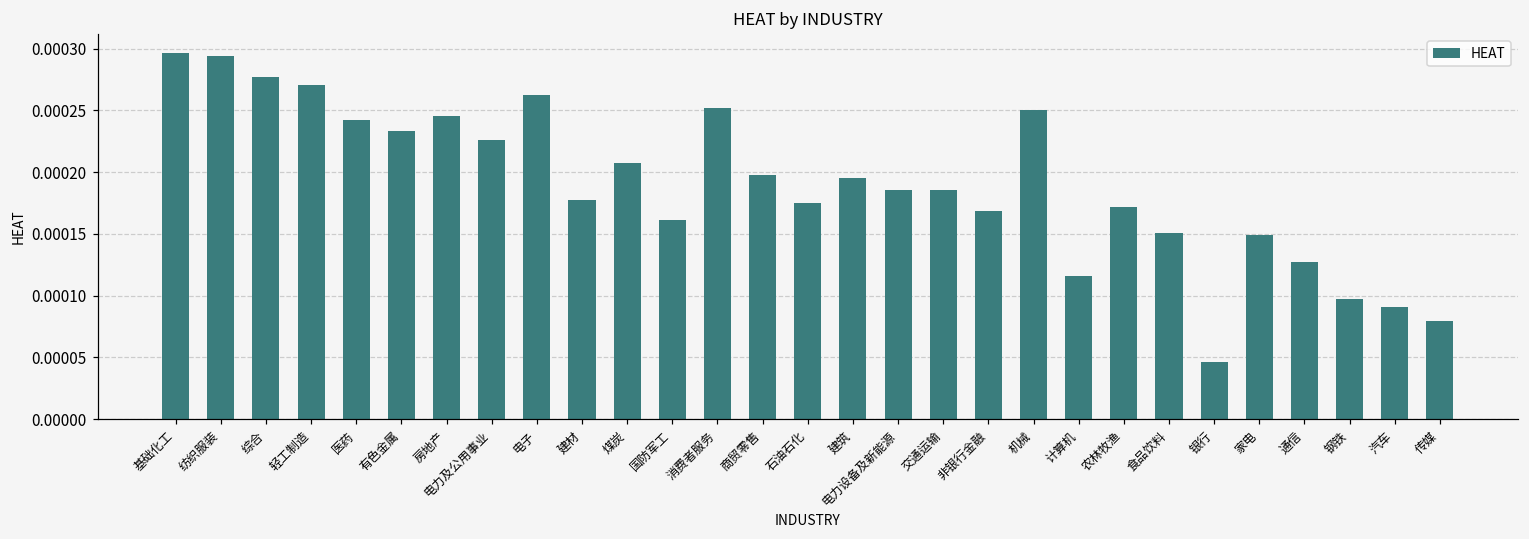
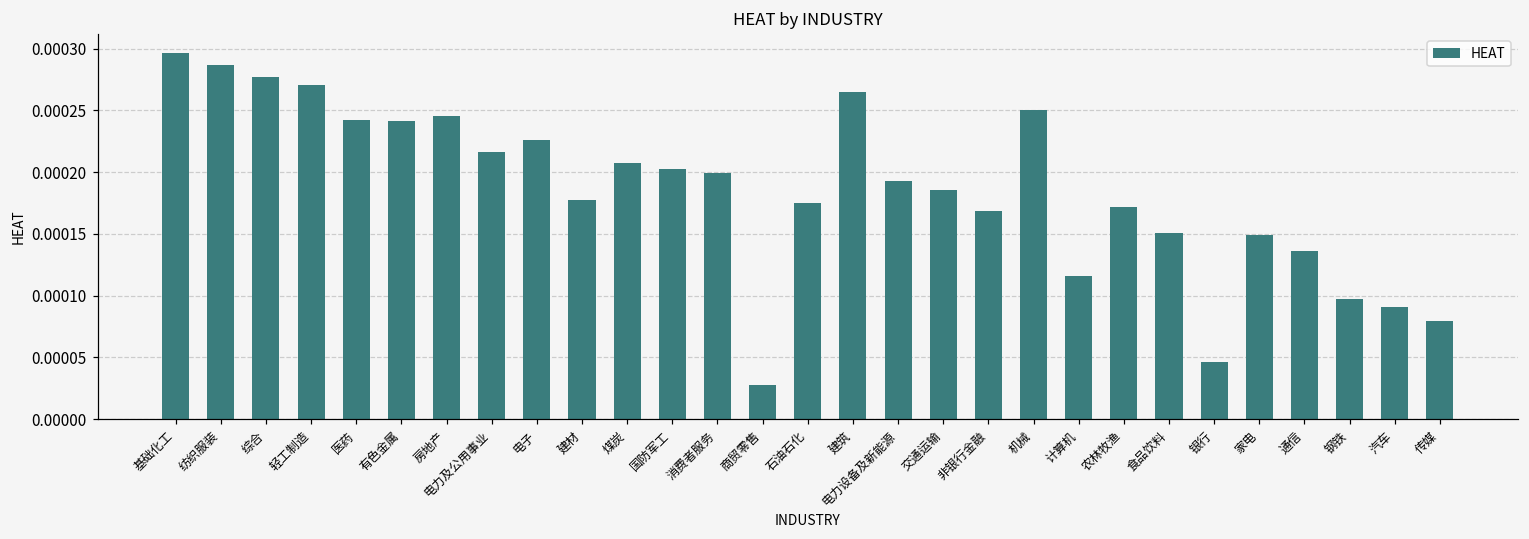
纺织服装: 0.000294 -> 0.000287
有色金属: 0.000234 -> 0.000241
电力及公用事业: 0.000226 -> 0.000216
电子: 0.000262 -> 0.000226
国防军工: 0.000162 -> 0.000203
消费者服务: 0.000252 -> 0.000200
商贸零售: 0.000198 -> 0.000027
建筑: 0.000195 -> 0.000265
电力设备及新能源: 0.000185 -> 0.000193
通信: 0.000128 -> 0.000136
